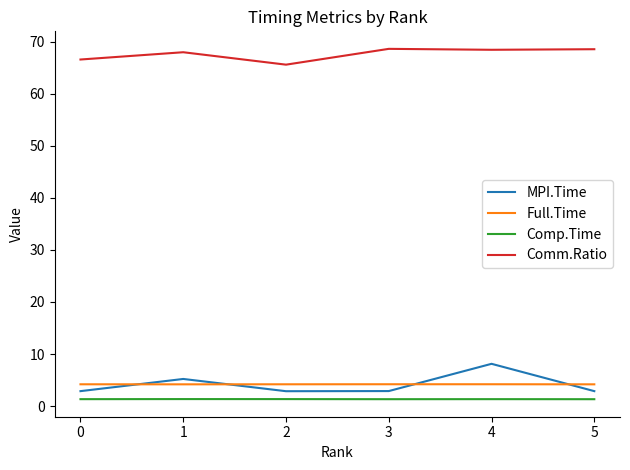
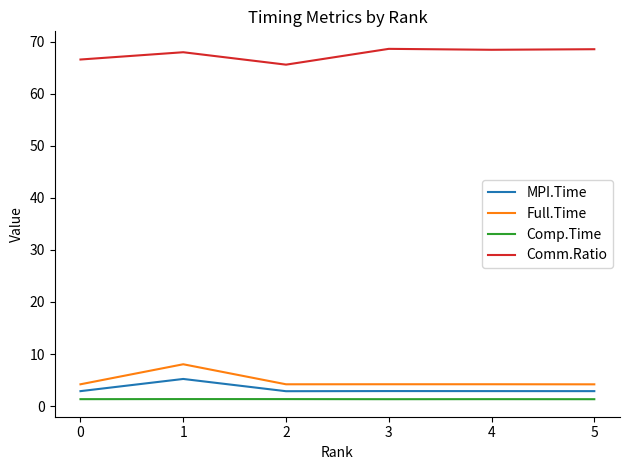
Full.Time, 1: 4 -> 8
MPI.Time, 4: 8 -> 3
